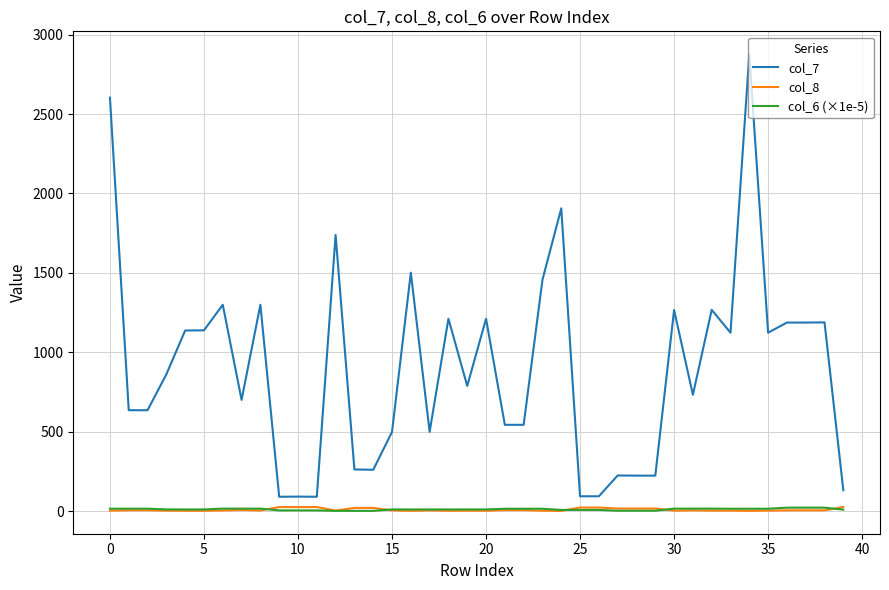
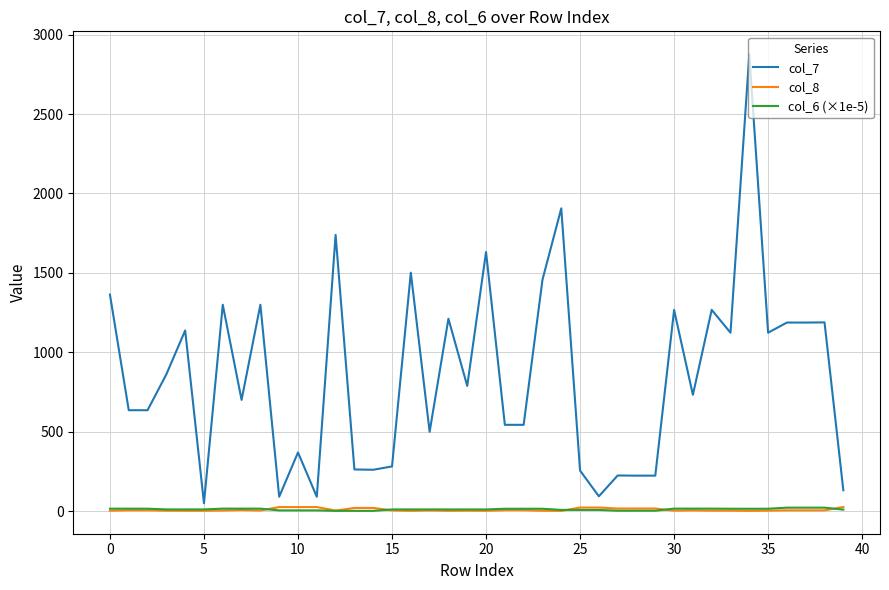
col_7, 0: 2600 -> 1360
col_7, 5: 1140 -> 50
col_7, 10: 90 -> 370
col_7, 15: 500 -> 280
col_7, 20: 1210 -> 1630
col_7, 25: 90 -> 260
